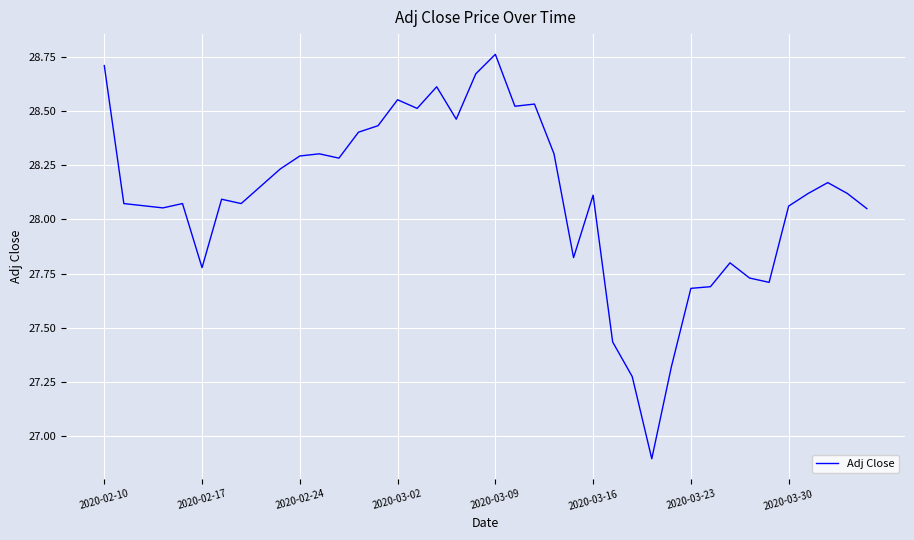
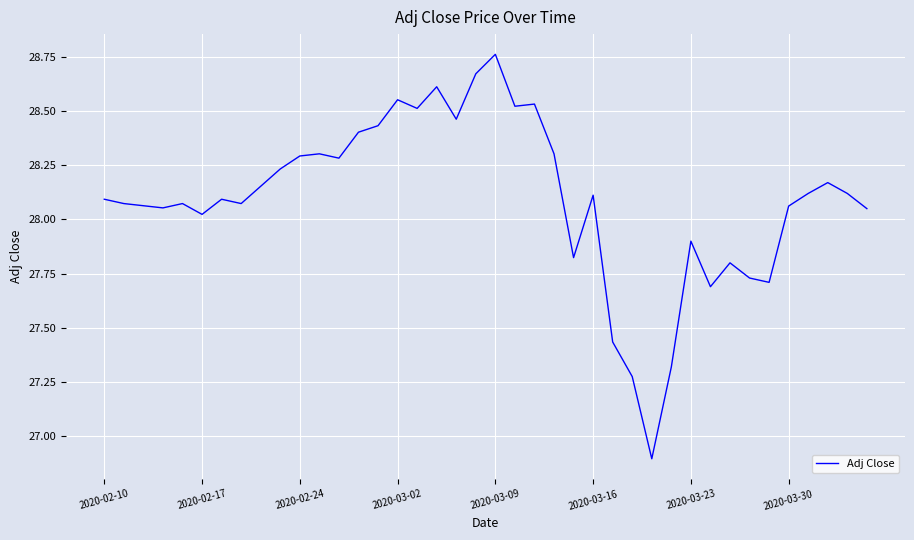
2020-02-10: 28.71 -> 28.09
2020-02-17: 27.78 -> 28.02
2020-03-23: 27.68 -> 27.90
